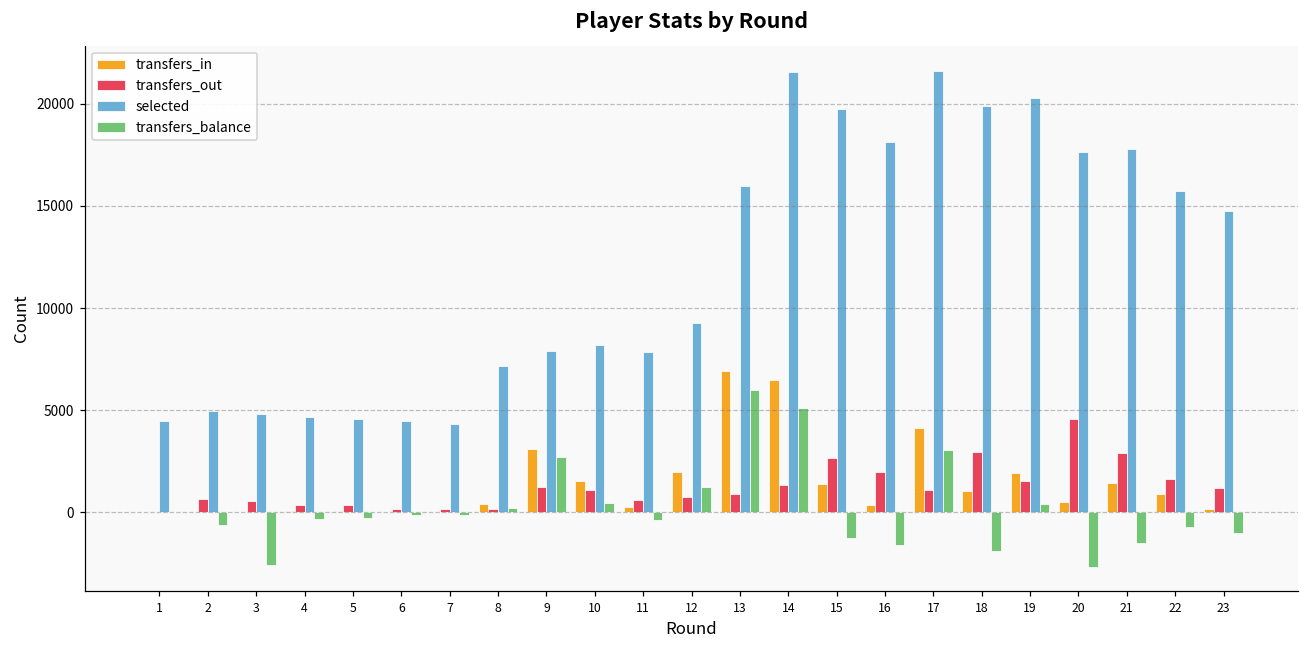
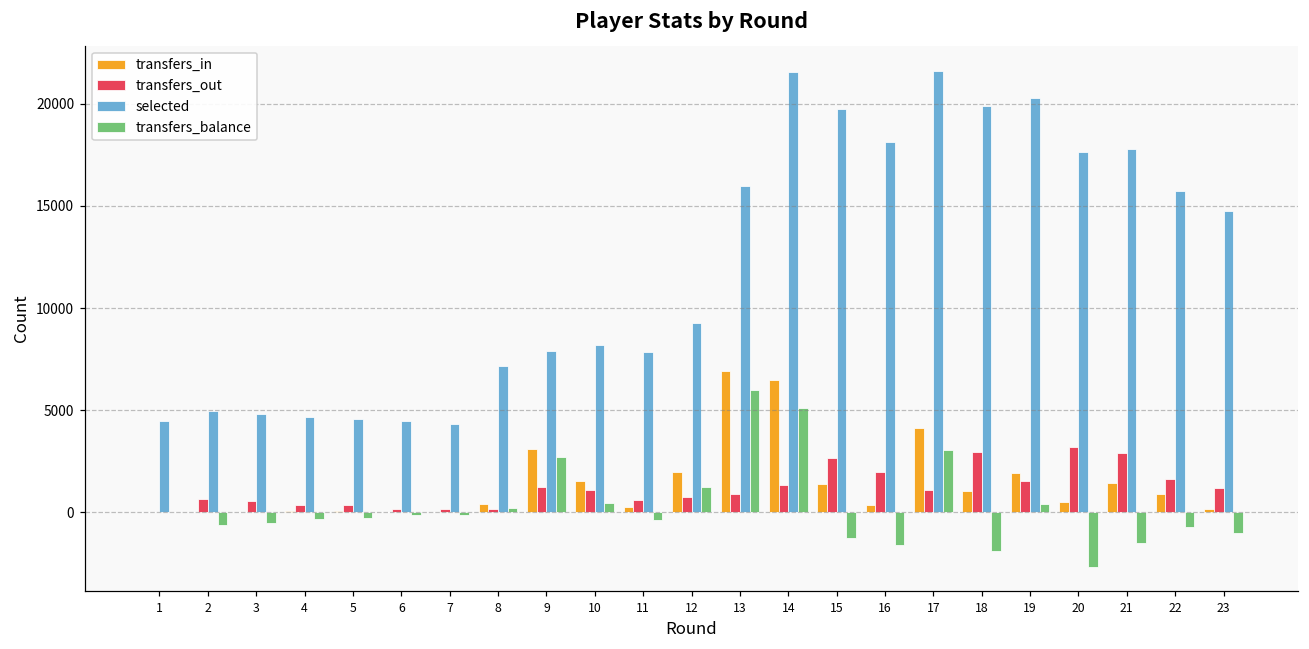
transfers_balance, 3: -2500 -> -500
transfers_out, 20: 4600 -> 3200
